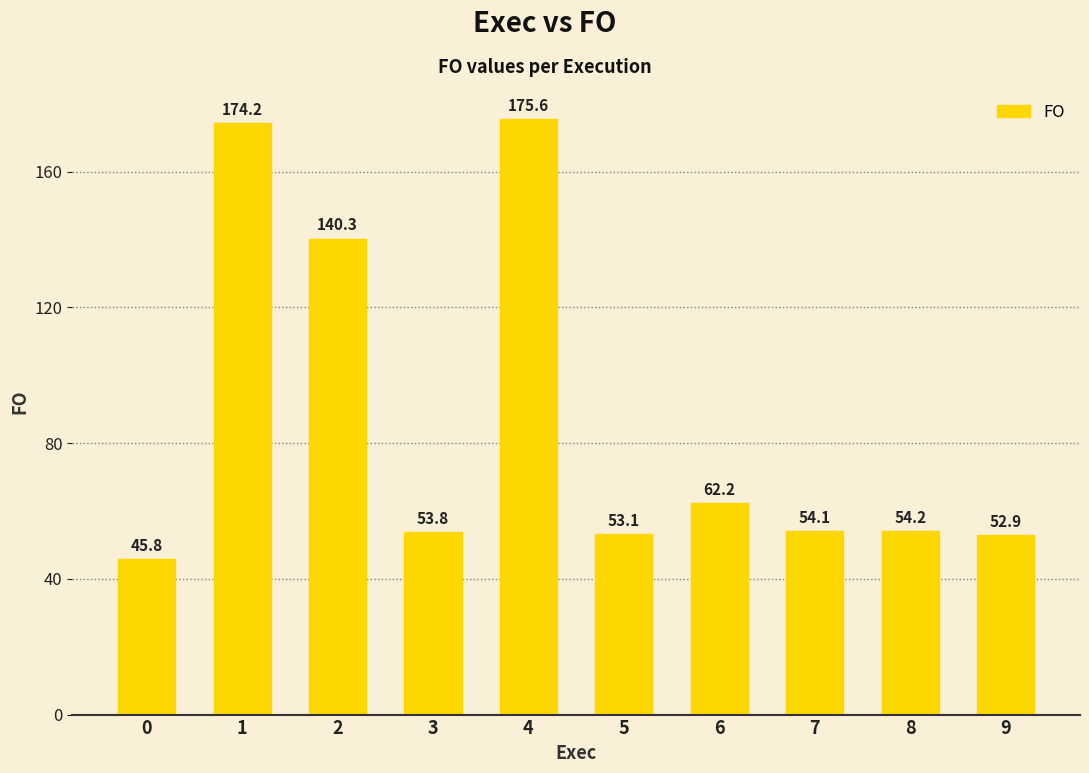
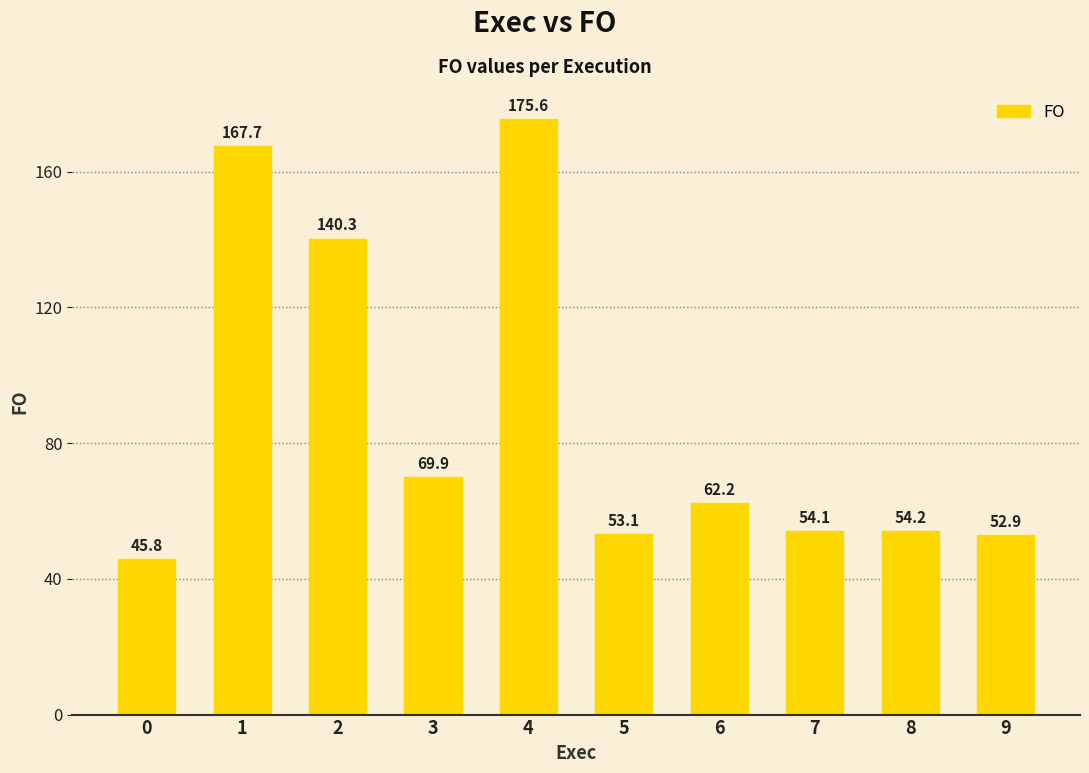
1: 174.2 -> 167.7
3: 53.8 -> 69.9
